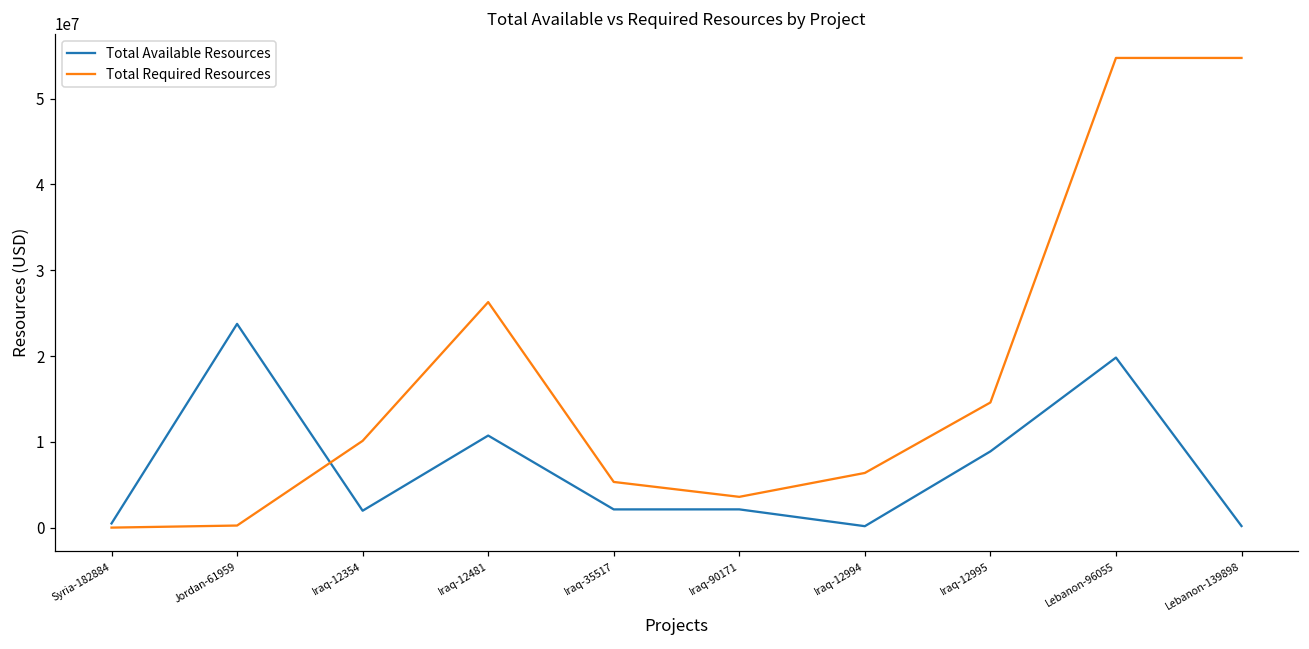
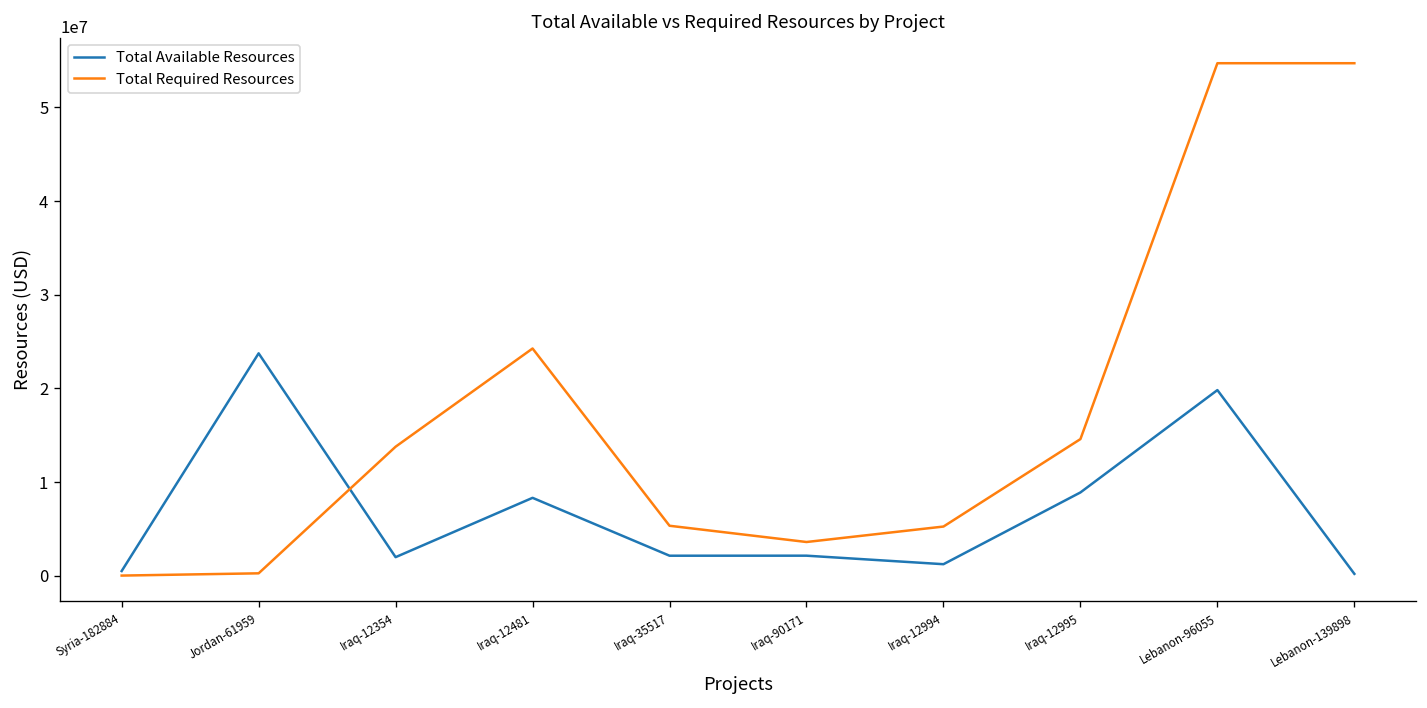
Total Required Resources, Iraq-12354: 10000000 -> 14000000
Total Available Resources, Iraq-12481: 11000000 -> 8000000
Total Required Resources, Iraq-12481: 26000000 -> 24000000
Total Available Resources, Iraq-12994: 0 -> 1000000
Total Required Resources, Iraq-12994: 6000000 -> 5000000
